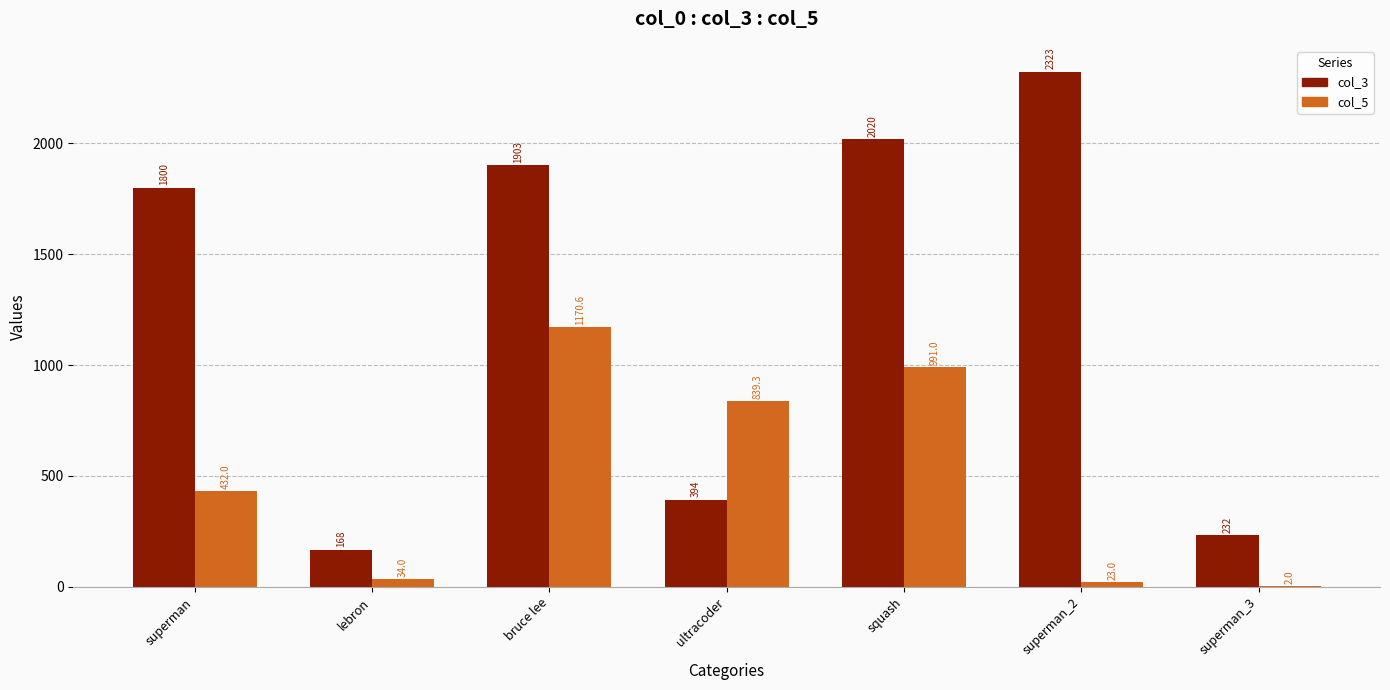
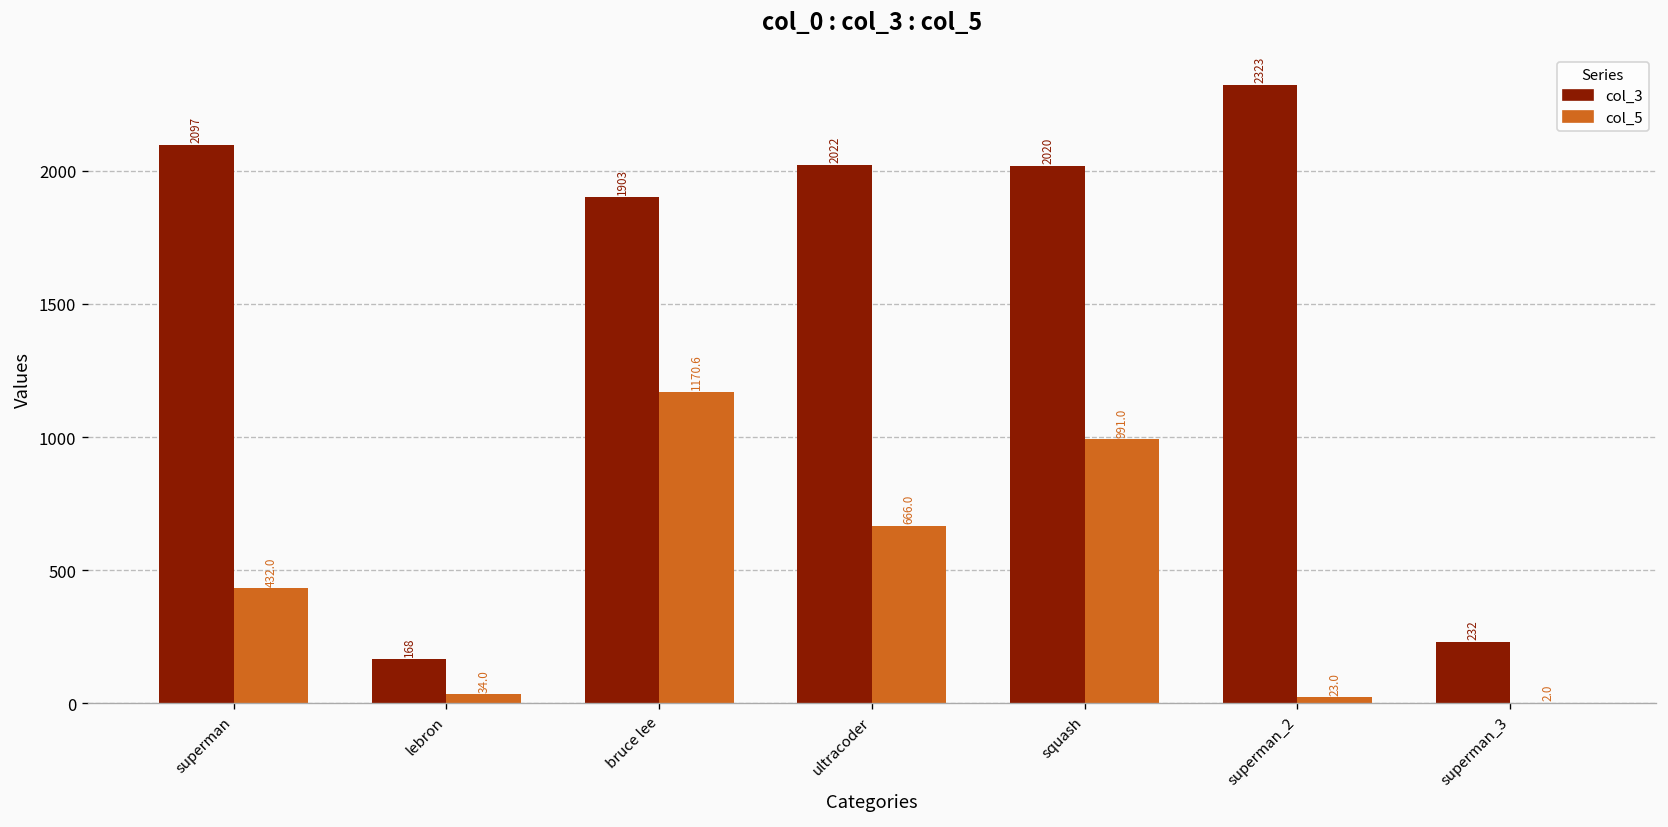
col_3, superman: 1800 -> 2097
col_3, ultracoder: 394 -> 2022
col_5, ultracoder: 839.3 -> 666.0
